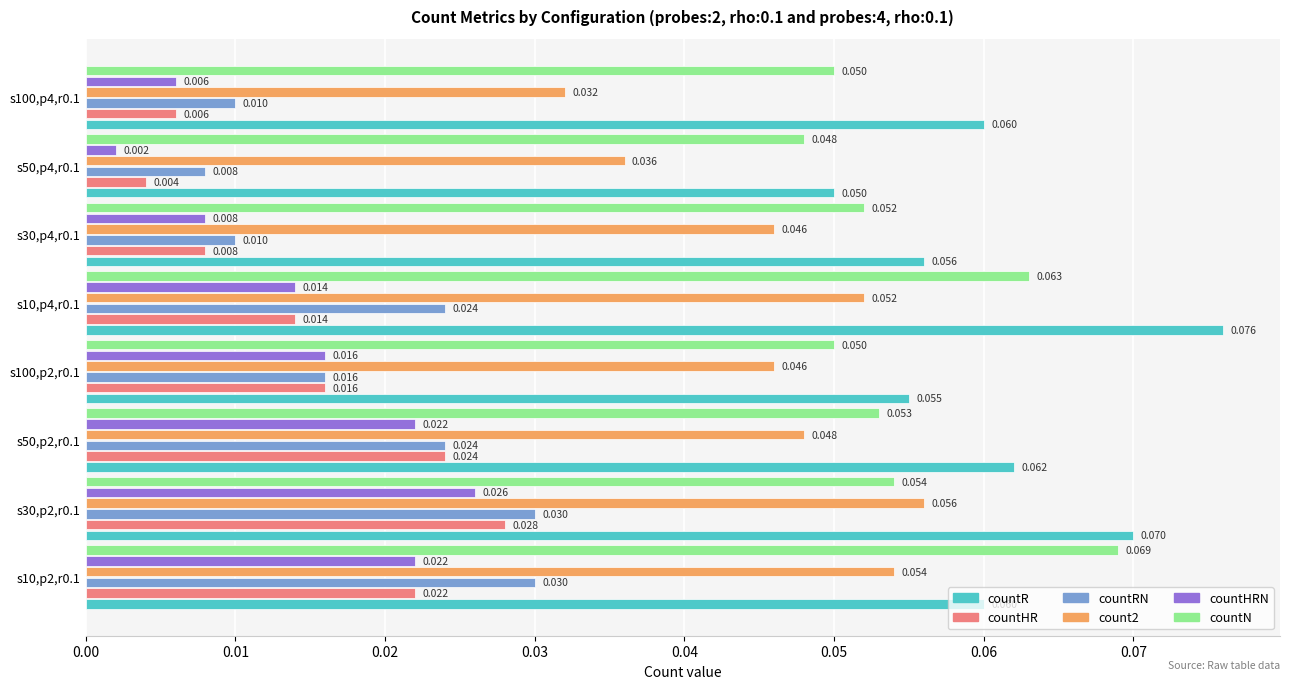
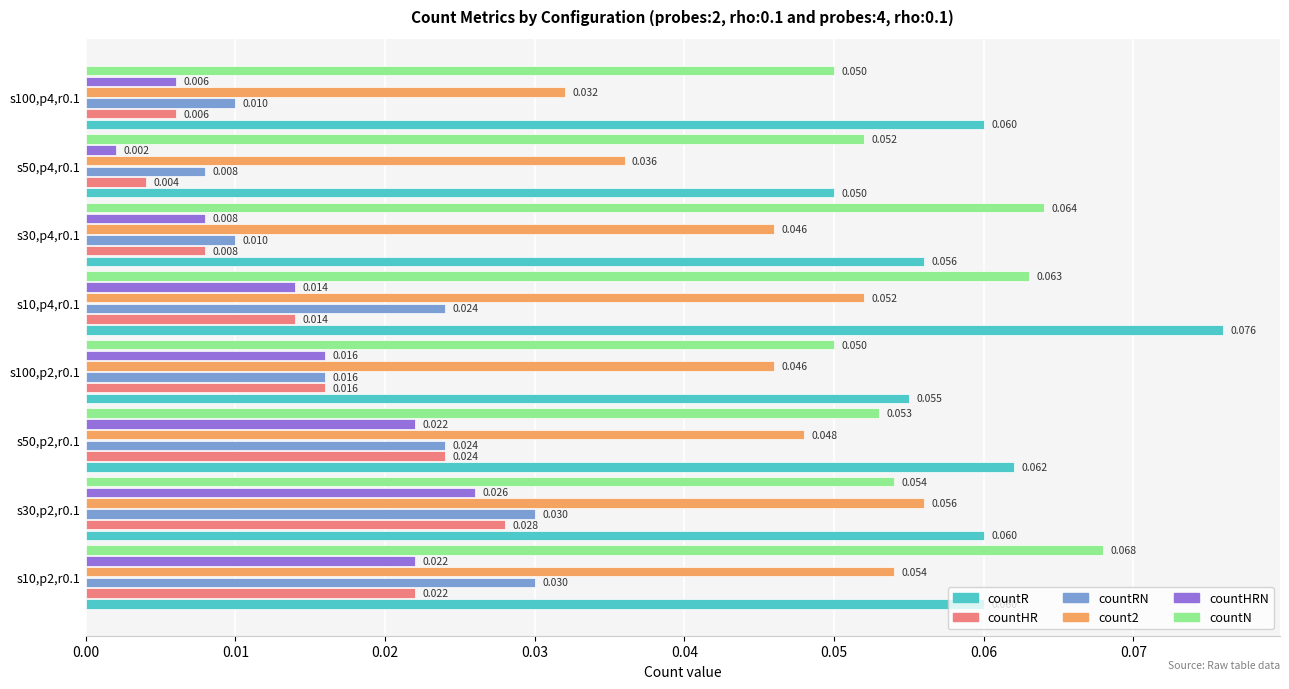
countN, s50,p4,r0.1: 0.048 -> 0.052
countN, s30,p4,r0.1: 0.052 -> 0.064
countR, s30,p2,r0.1: 0.070 -> 0.060
countN, s10,p2,r0.1: 0.069 -> 0.068
